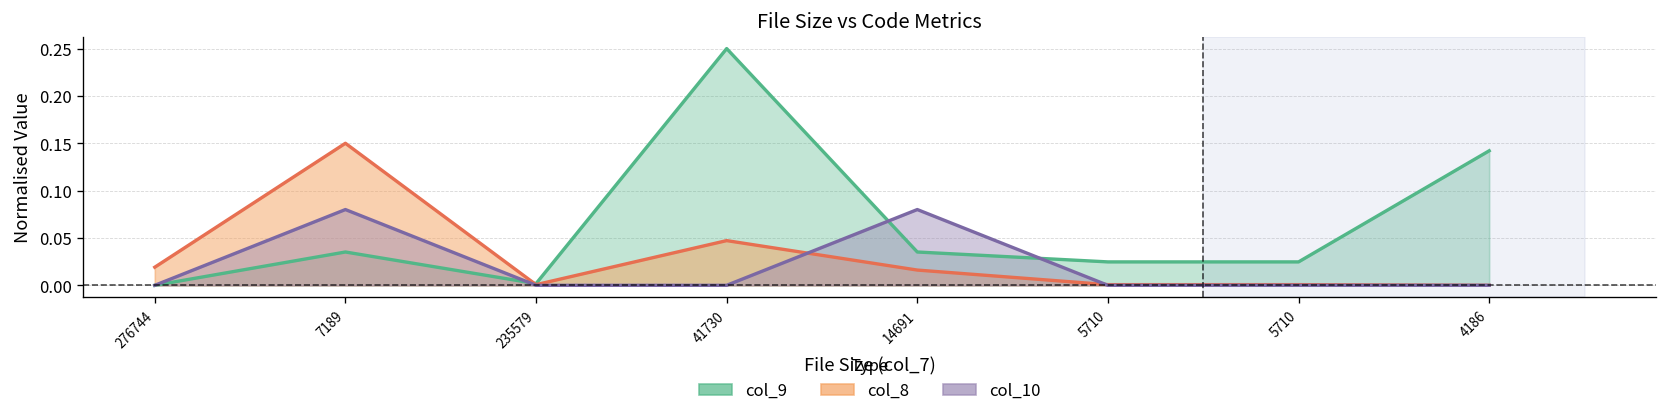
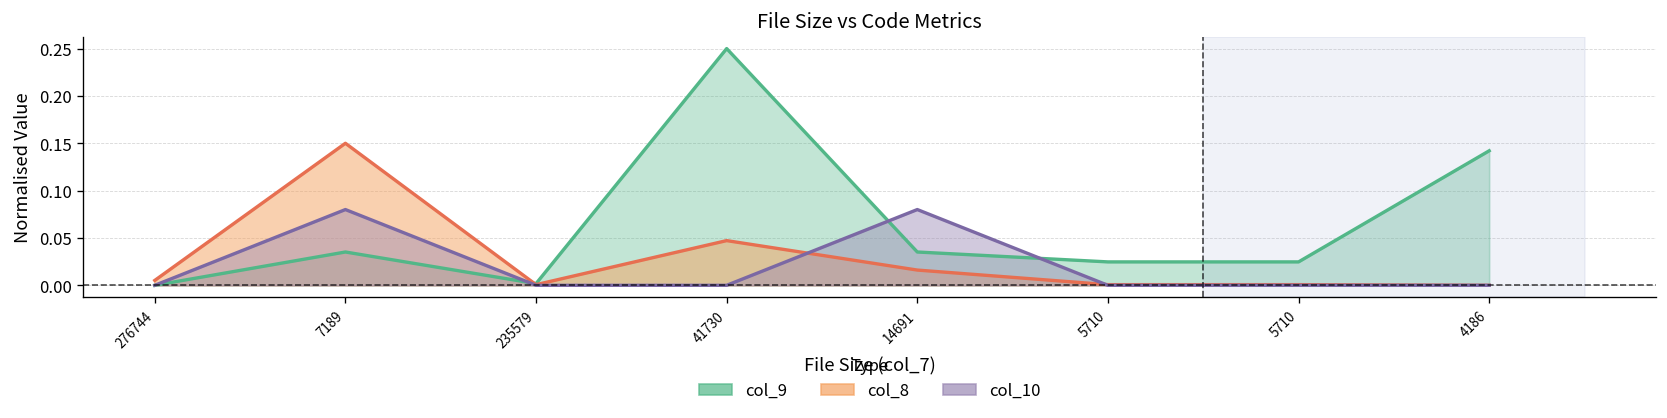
col_8, 276744: 0.02 -> 0.01
